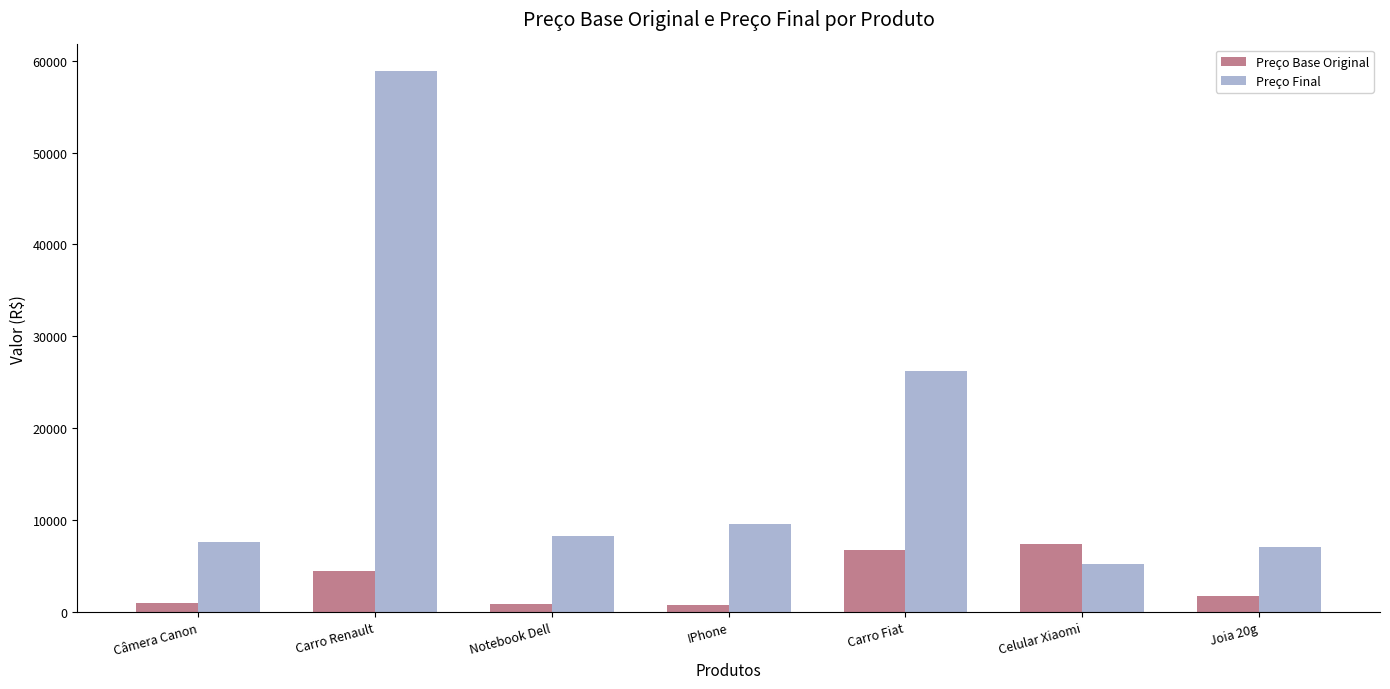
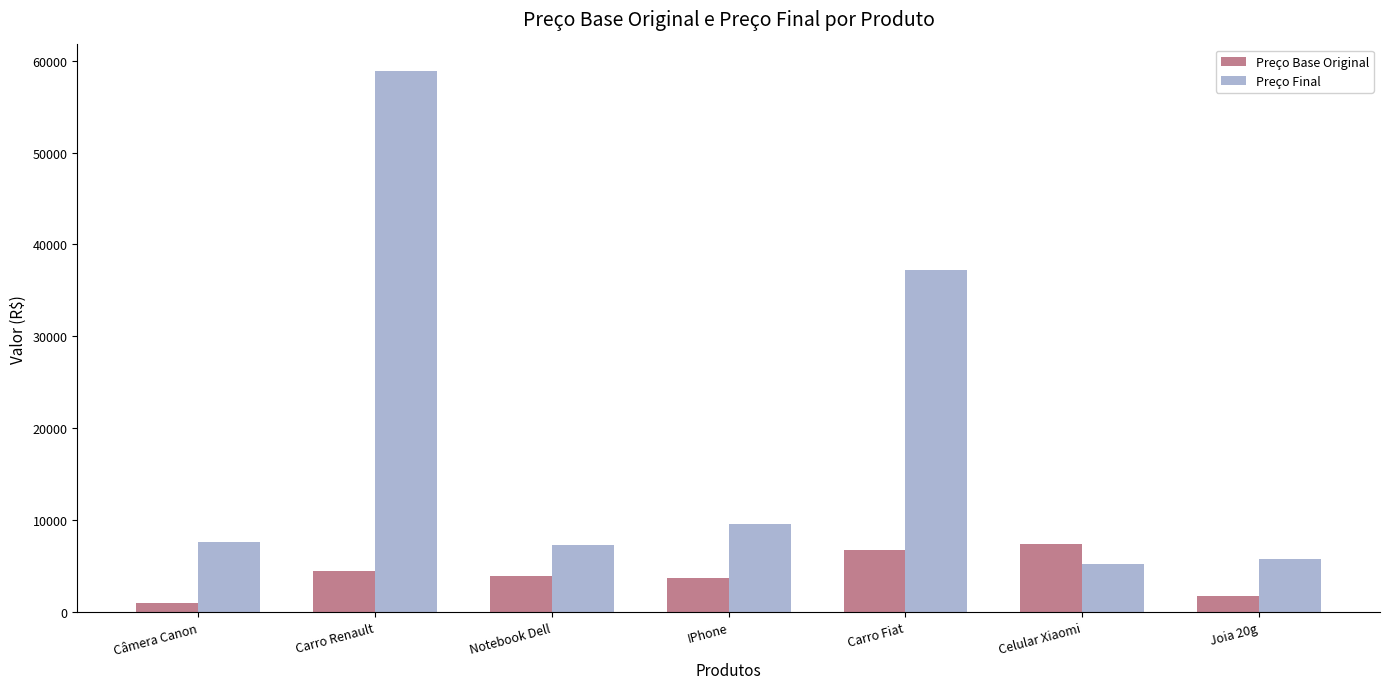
Preço Base Original, Notebook Dell: 1000 -> 4000
Preço Final, Notebook Dell: 8000 -> 7000
Preço Base Original, IPhone: 1000 -> 4000
Preço Final, Carro Fiat: 26000 -> 37000
Preço Final, Joia 20g: 7000 -> 6000
